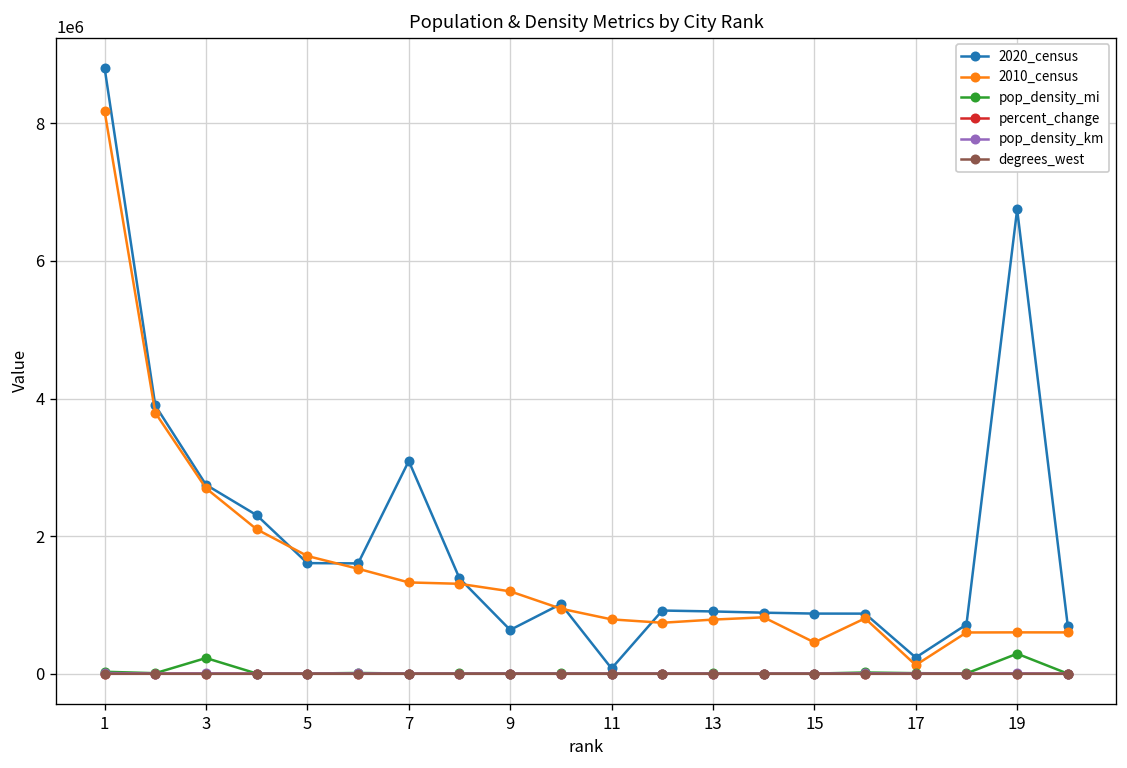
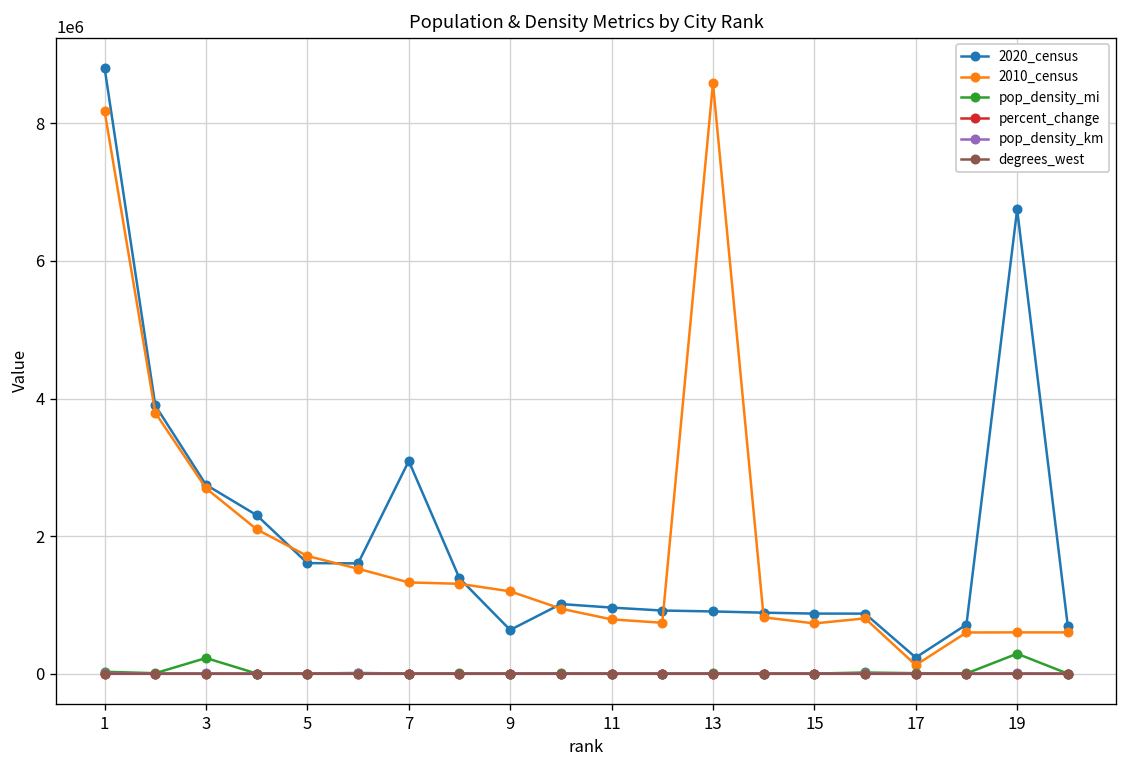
2020_census, 11: 100000 -> 1000000
2010_census, 13: 800000 -> 8600000
2010_census, 15: 500000 -> 700000
